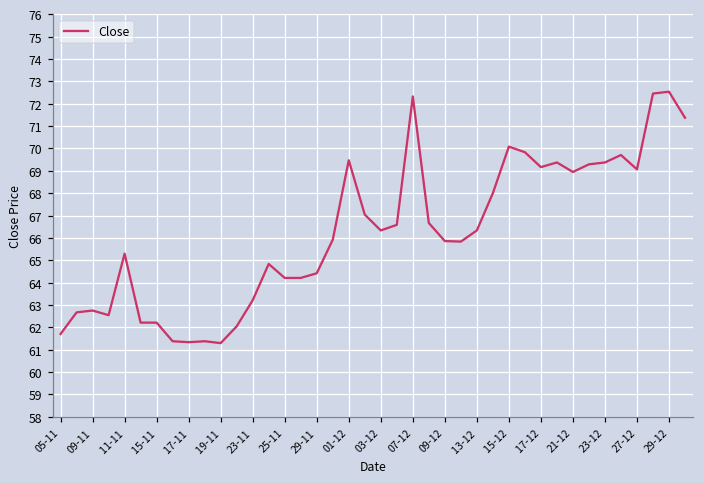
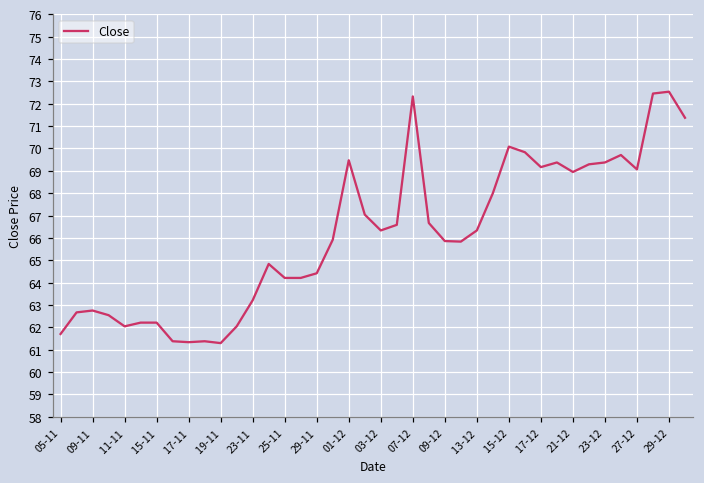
11-11: 65.3 -> 62.0
